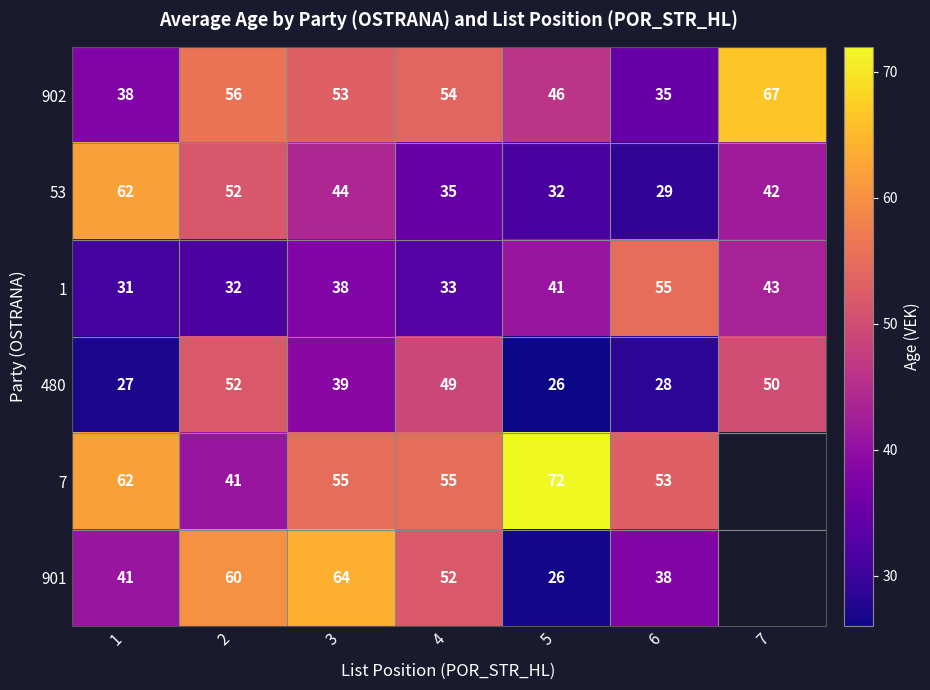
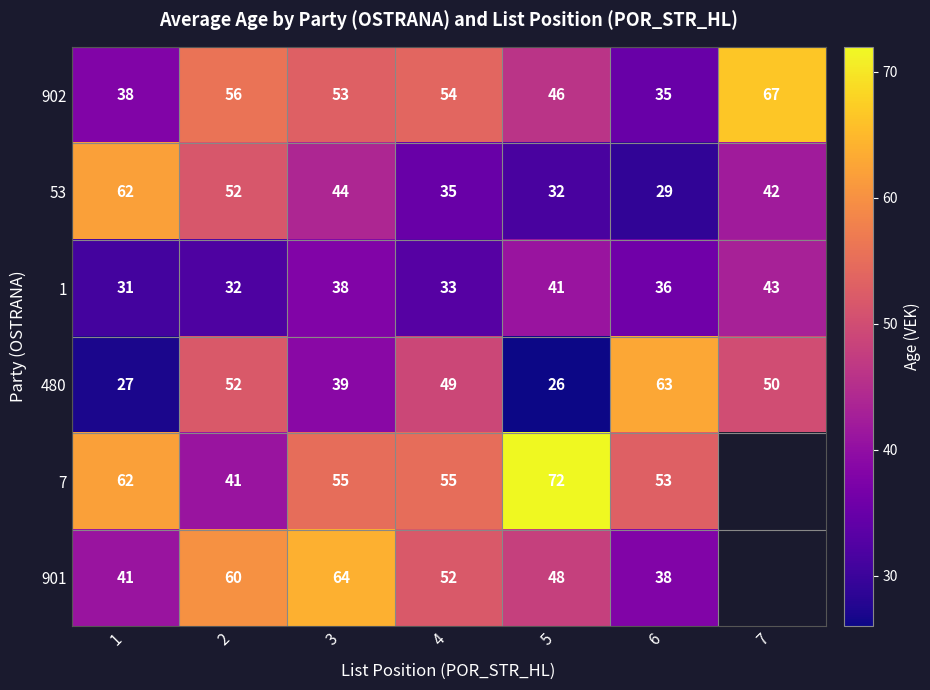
1, 6: 55 -> 36
480, 6: 28 -> 63
901, 5: 26 -> 48
